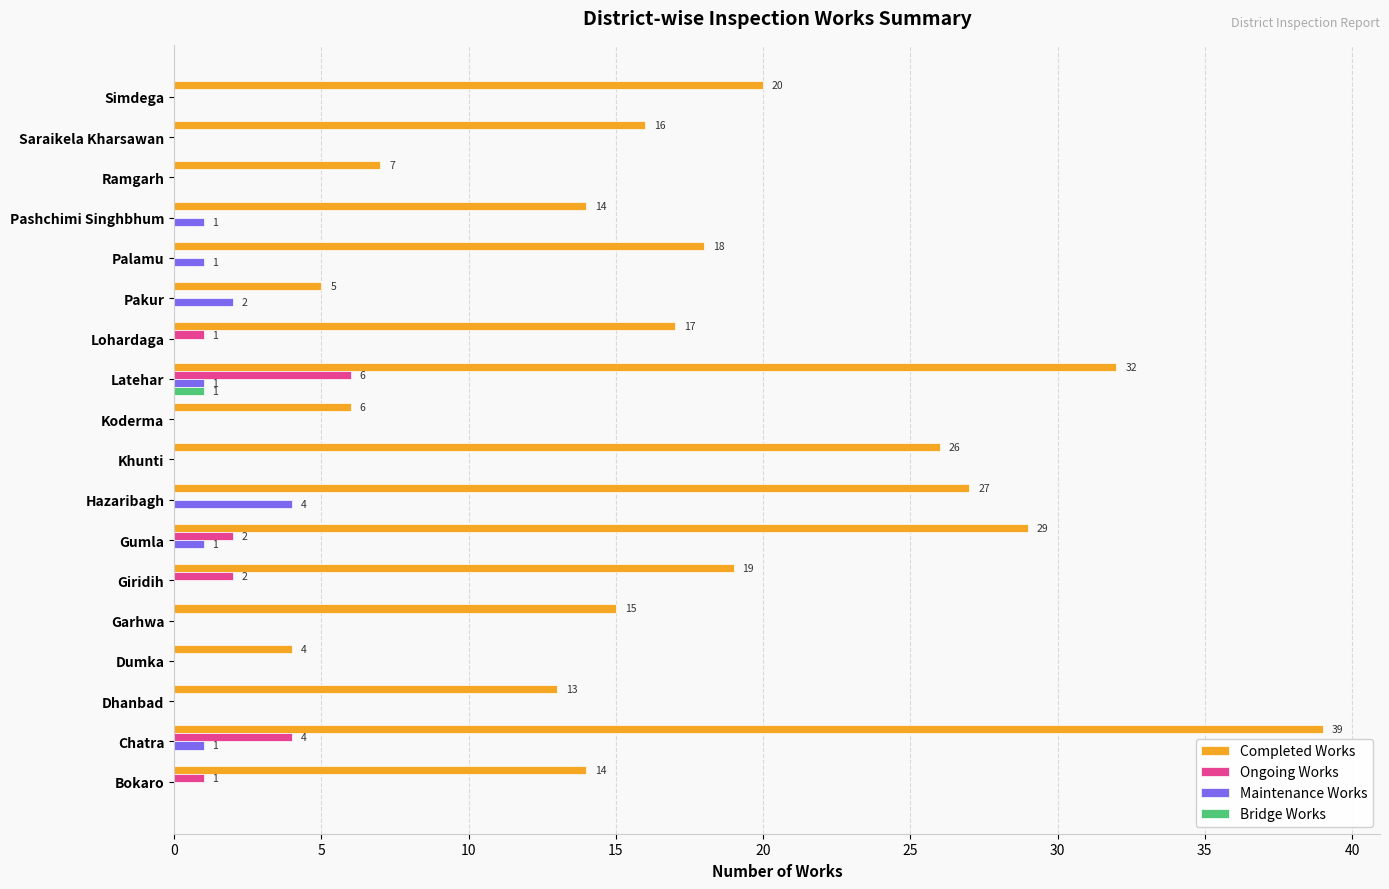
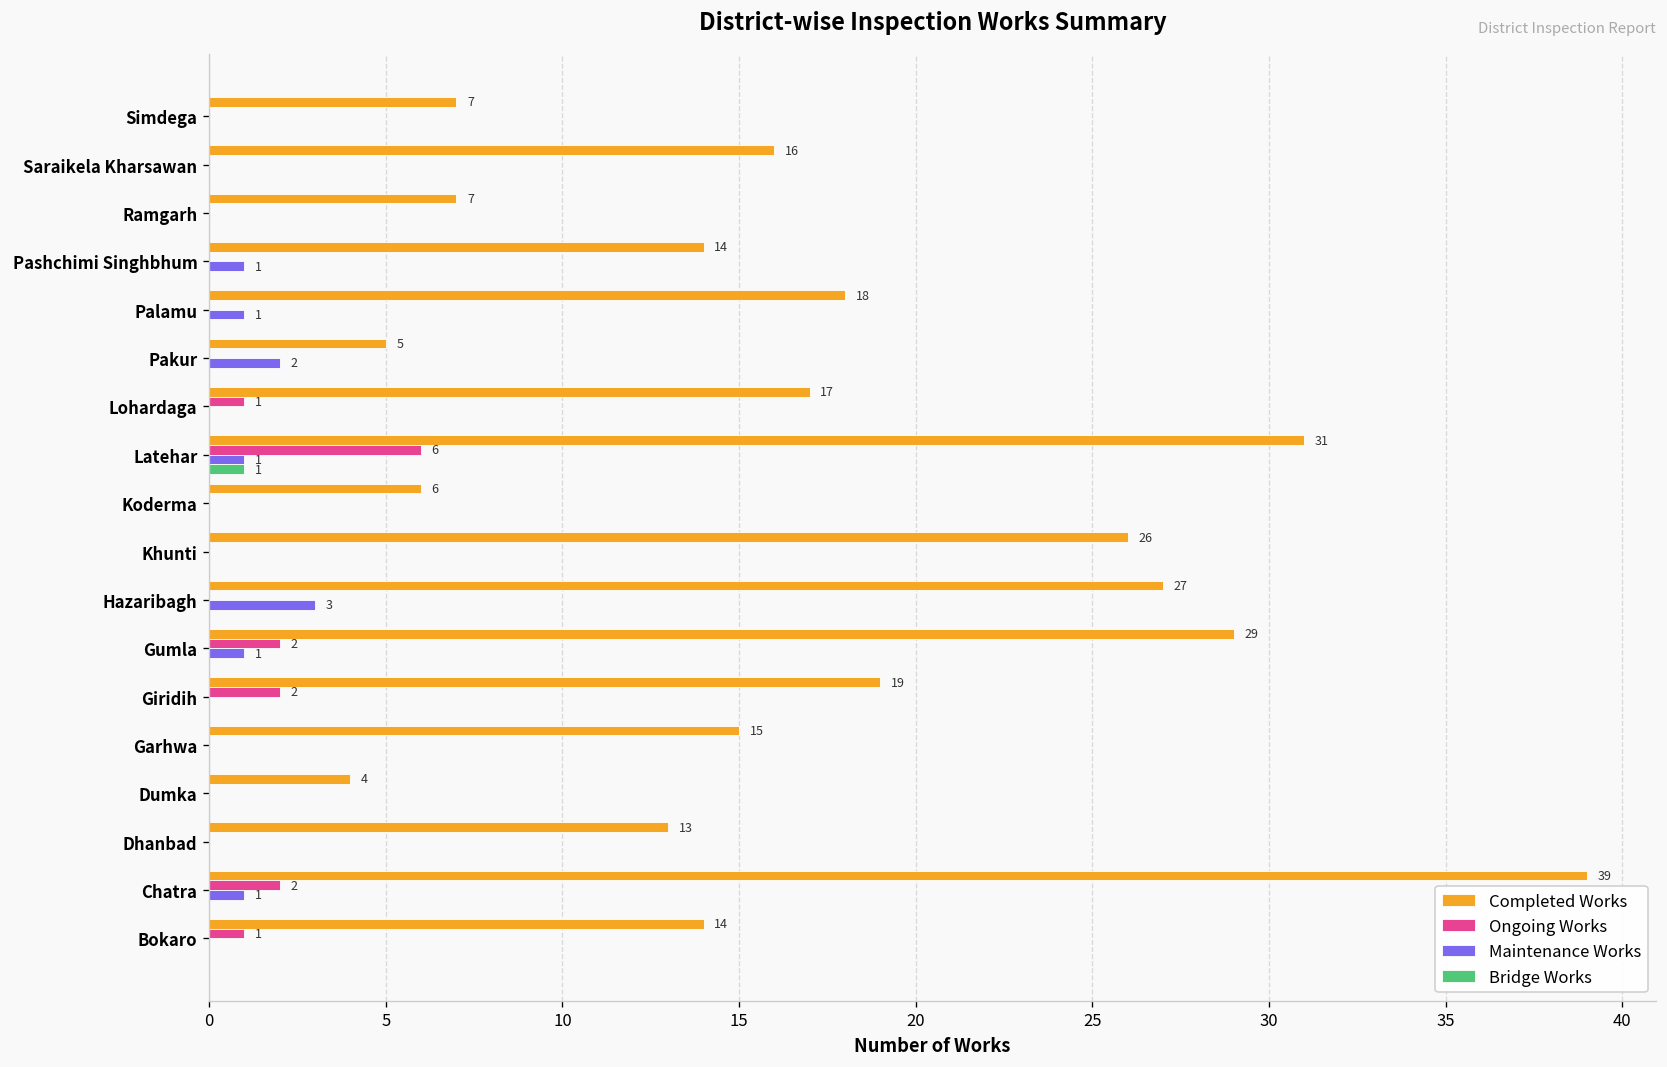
Completed Works, Simdega: 20 -> 7
Completed Works, Latehar: 32 -> 31
Maintenance Works, Hazaribagh: 4 -> 3
Ongoing Works, Chatra: 4 -> 2
